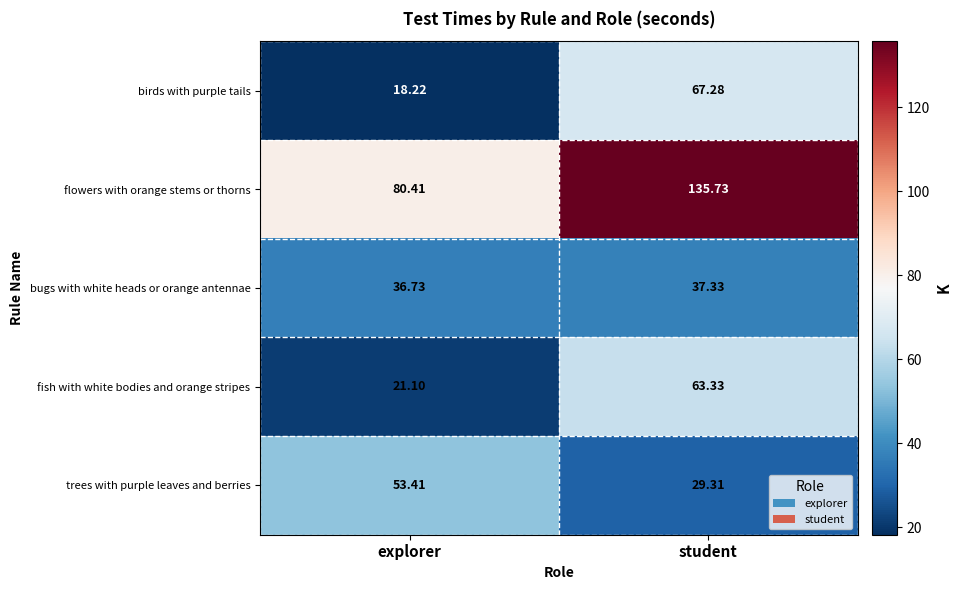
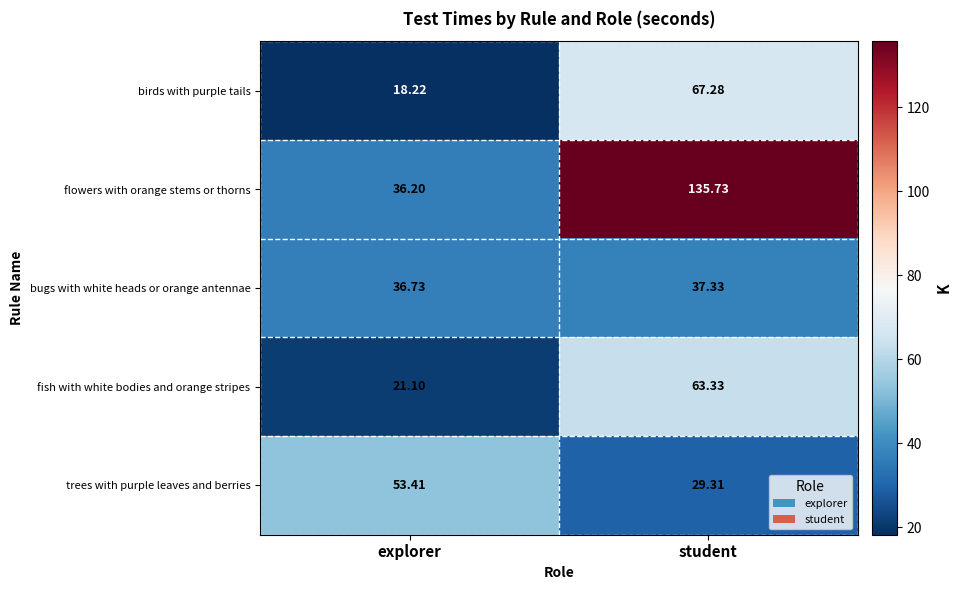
flowers with orange stems or thorns, explorer: 80.41 -> 36.20
